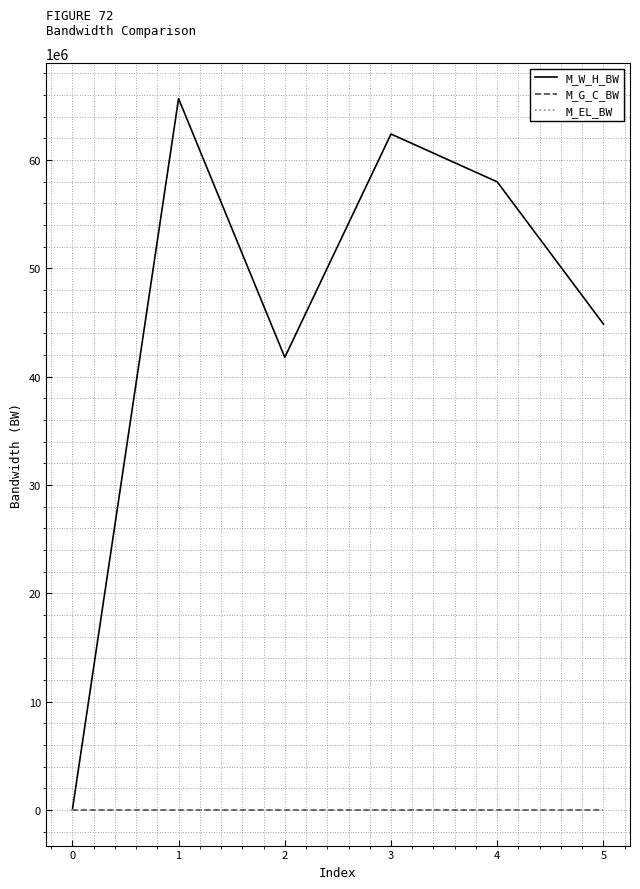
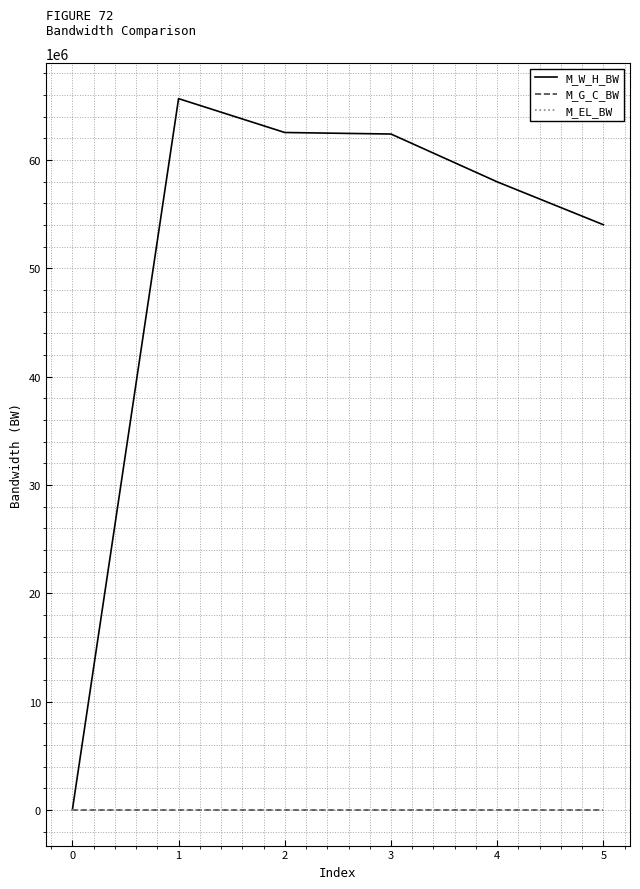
M_W_H_BW, 2: 41800000 -> 62500000
M_W_H_BW, 5: 44900000 -> 54000000
